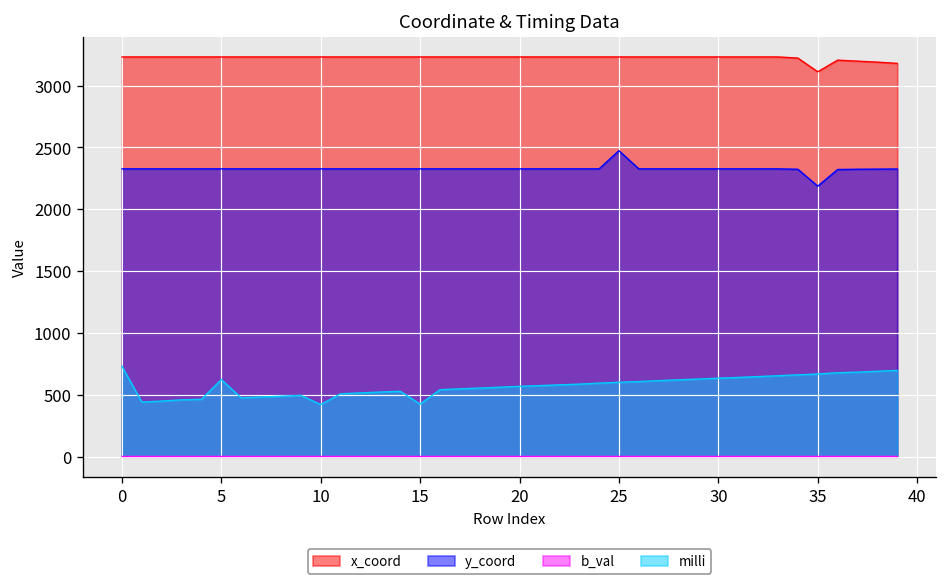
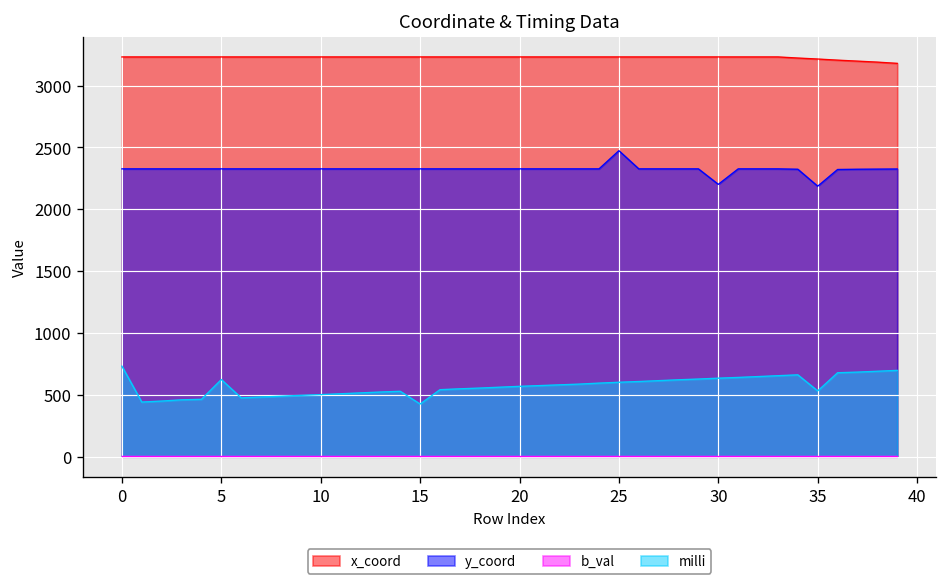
milli, 10: 420 -> 500
y_coord, 30: 2330 -> 2200
x_coord, 35: 3110 -> 3220
milli, 35: 670 -> 530
